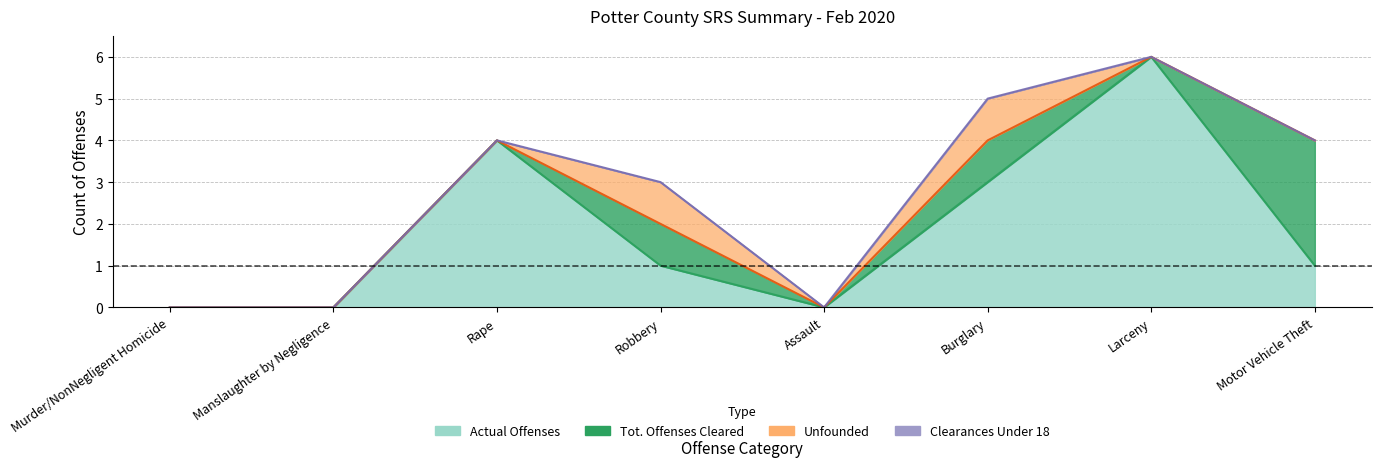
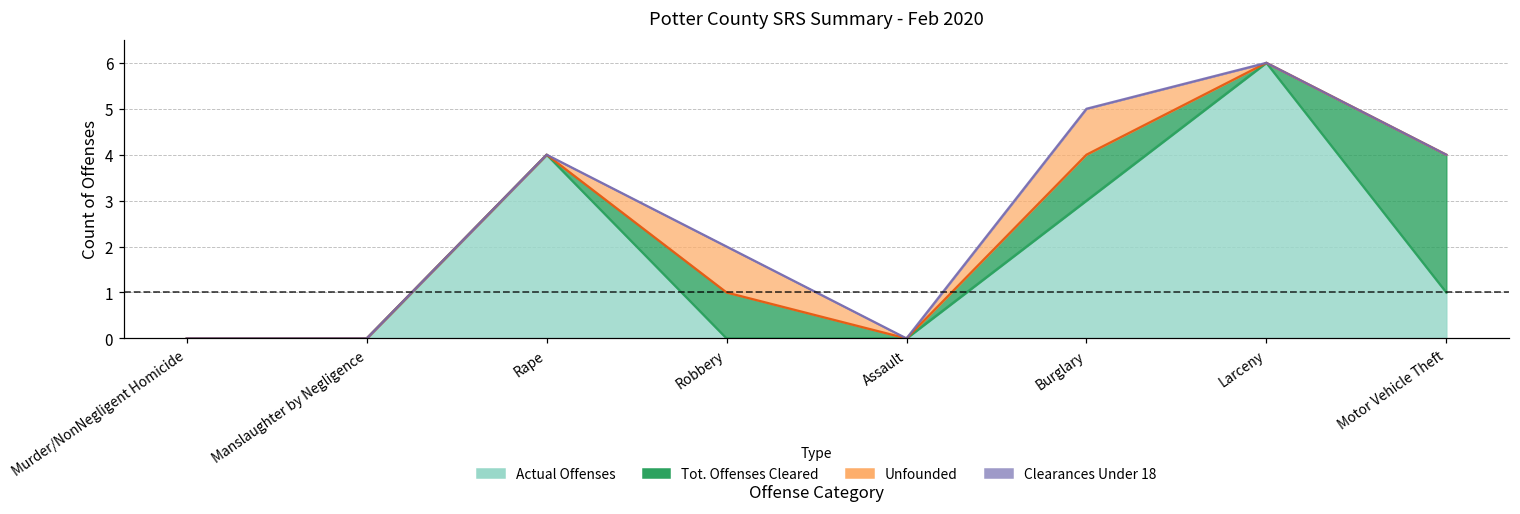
Actual Offenses, Robbery: 1 -> 0
